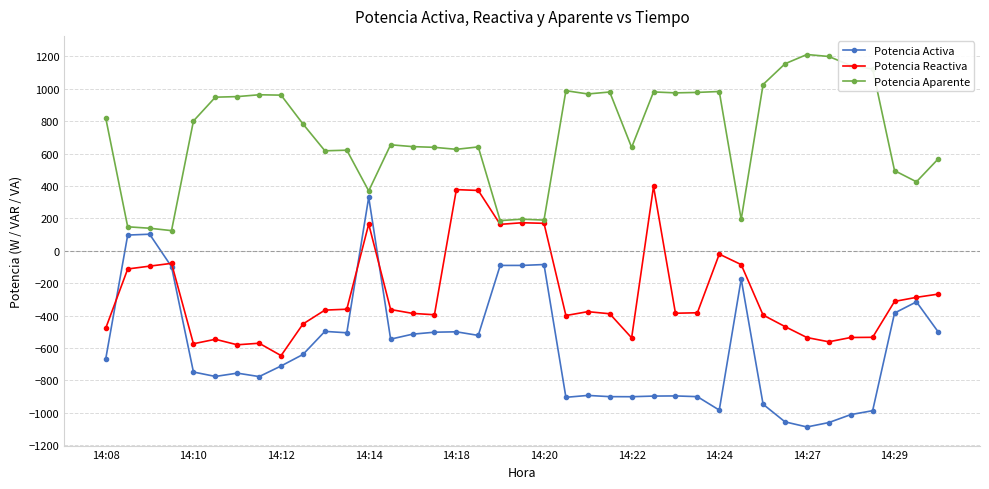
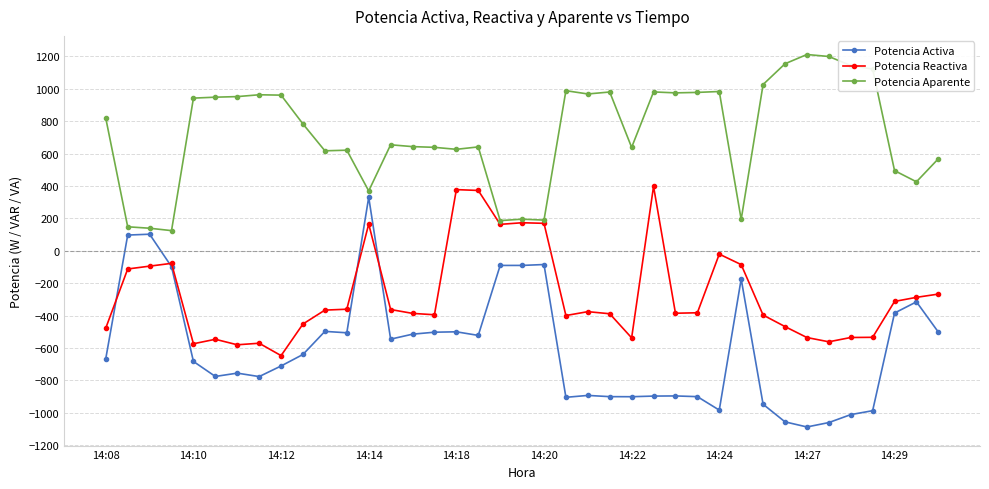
Potencia Activa, 14:10: -750 -> -680
Potencia Aparente, 14:10: 800 -> 940
